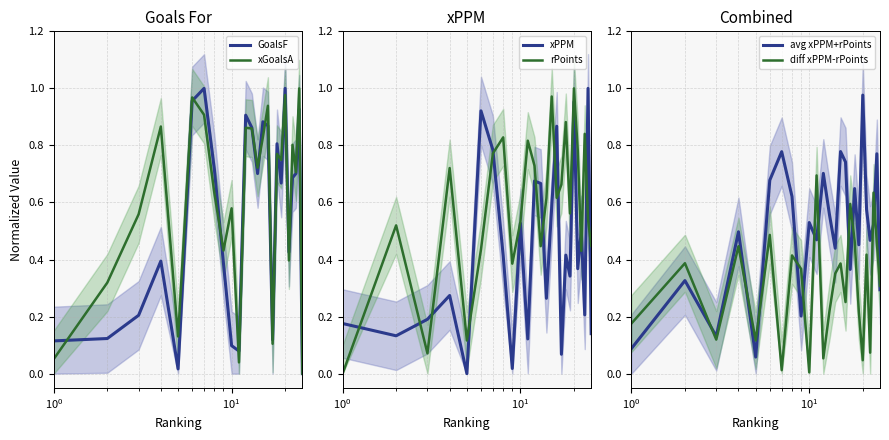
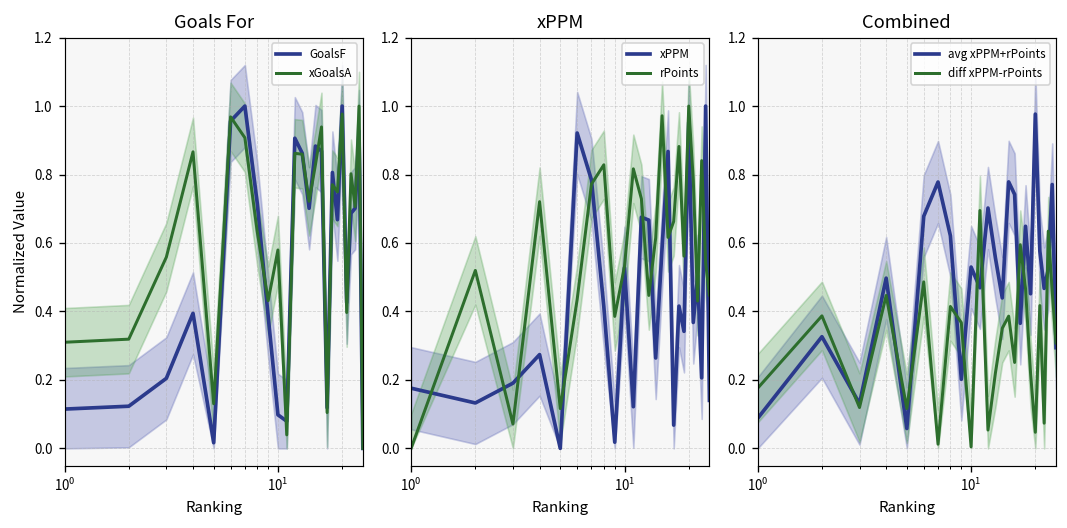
Goals For, xGoalsA, 10^0: 0.05 -> 0.31
